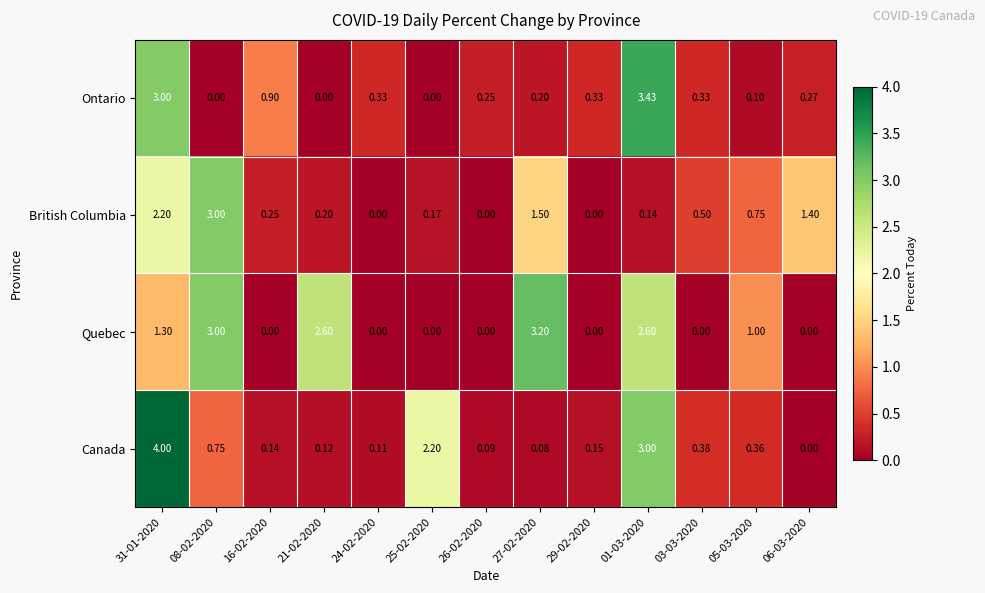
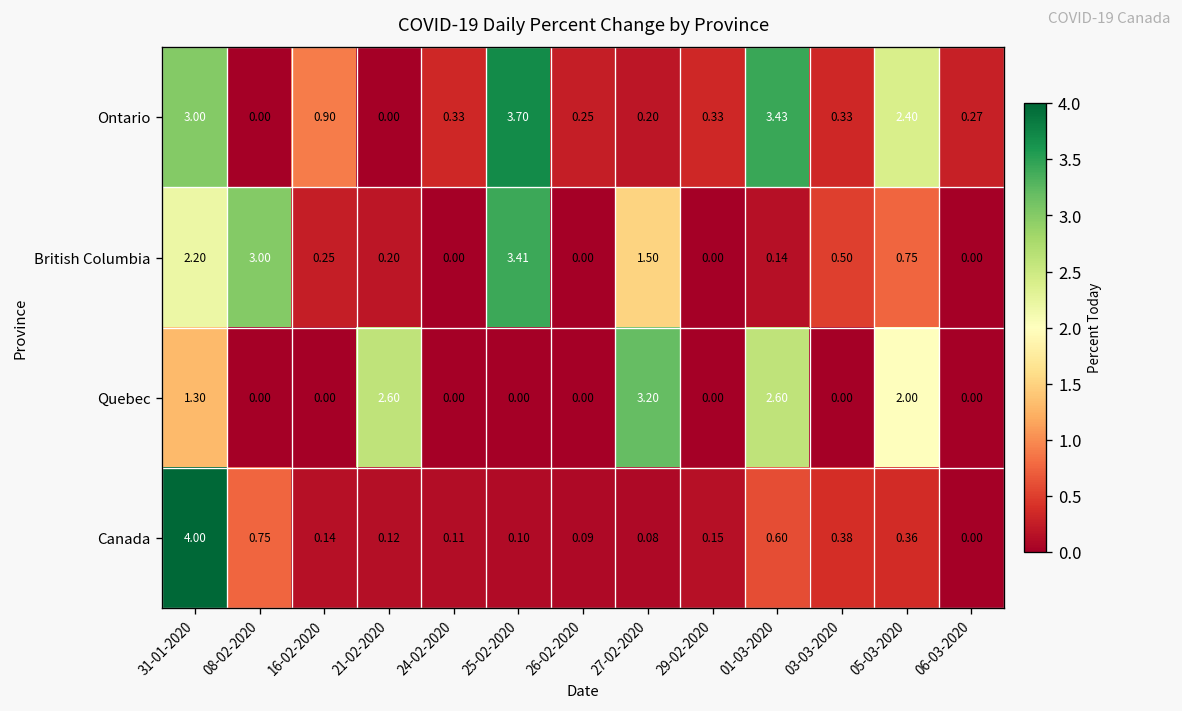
Ontario, 25-02-2020: 0.00 -> 3.70
Ontario, 05-03-2020: 0.10 -> 2.40
British Columbia, 25-02-2020: 0.17 -> 3.41
British Columbia, 06-03-2020: 1.40 -> 0.00
Quebec, 08-02-2020: 3.00 -> 0.00
Quebec, 05-03-2020: 1.00 -> 2.00
Canada, 25-02-2020: 2.20 -> 0.10
Canada, 01-03-2020: 3.00 -> 0.60
